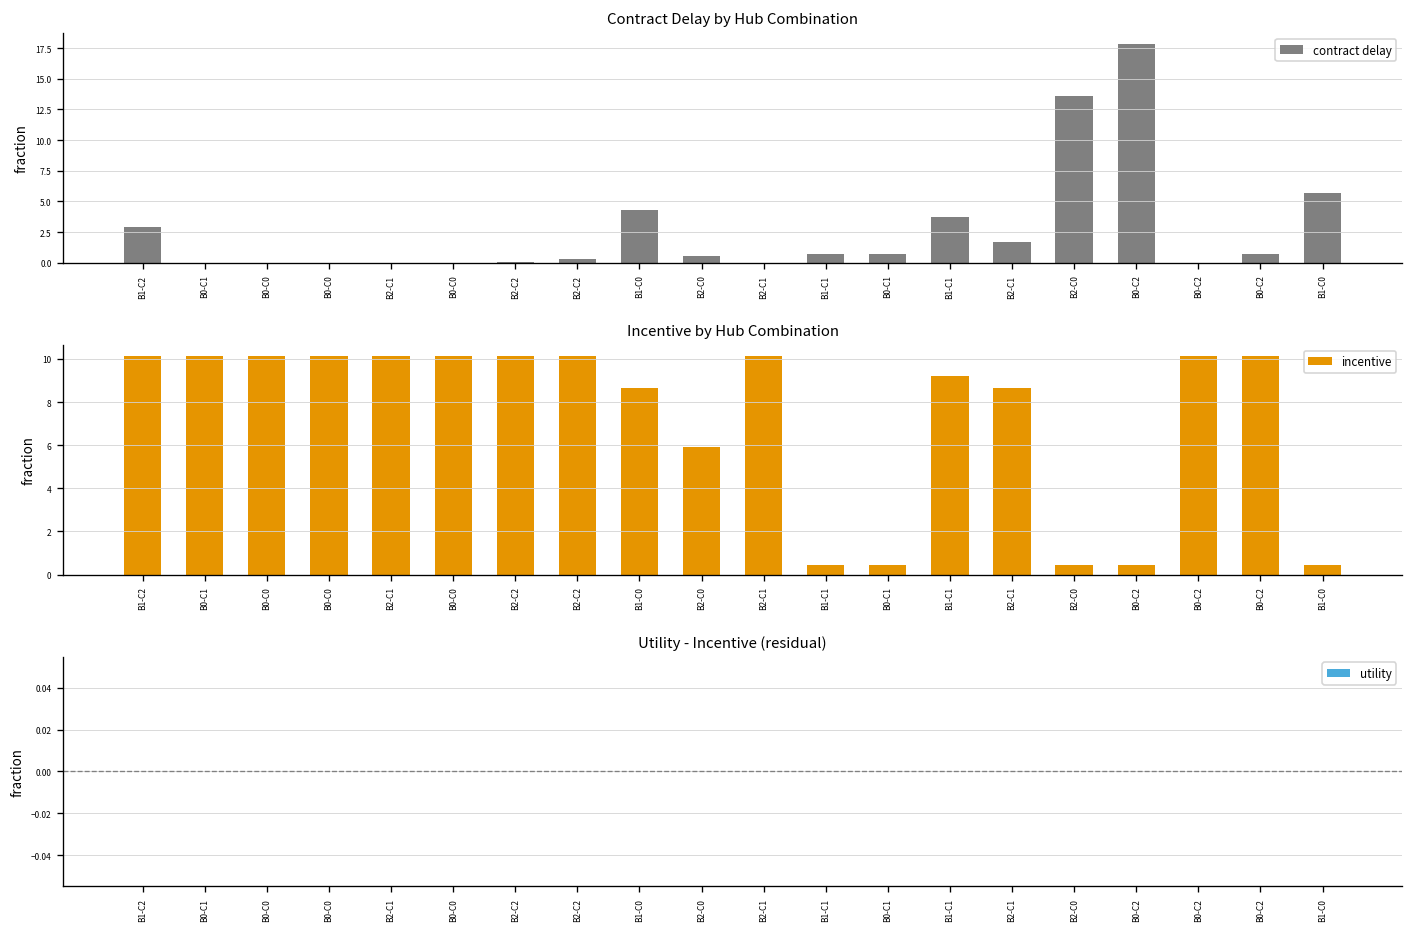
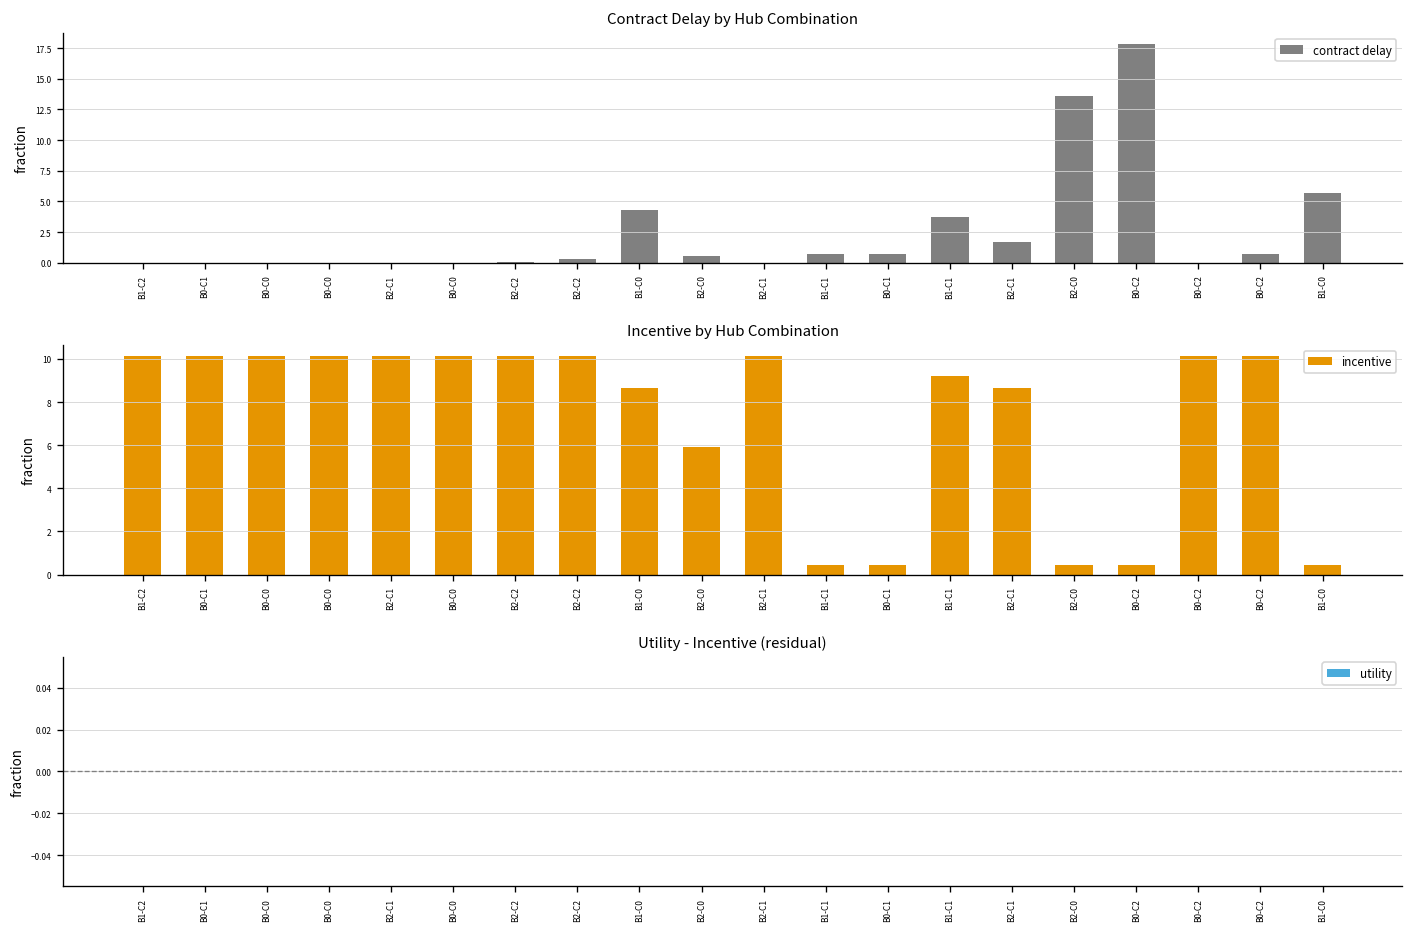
Contract Delay by Hub Combination, B1-C2: 2.9 -> 0.0
